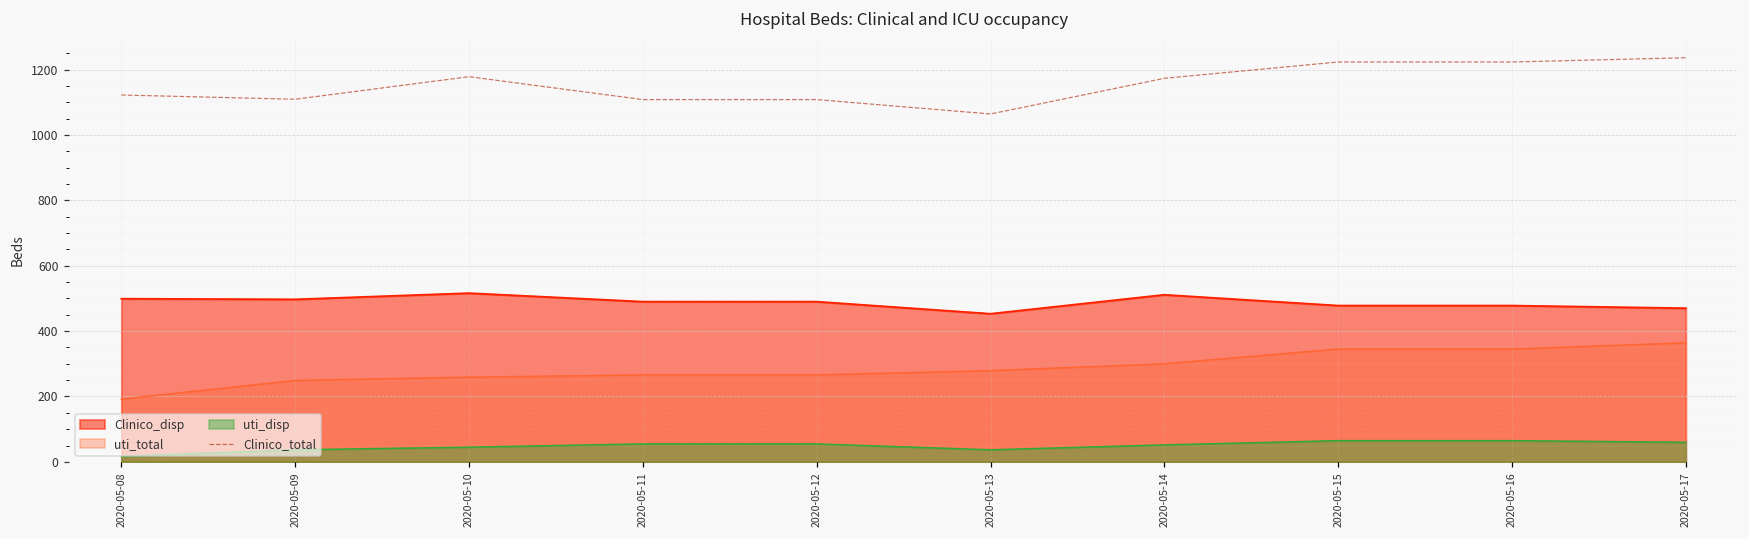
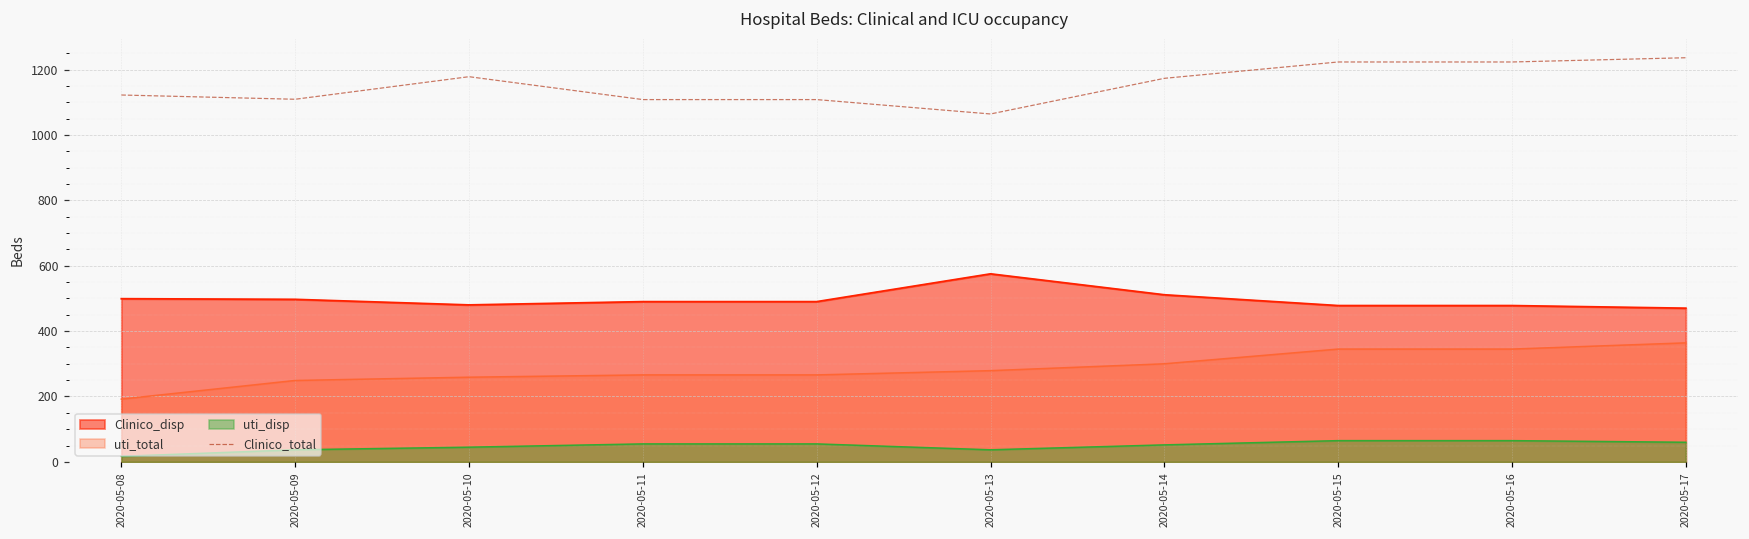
Clinico_disp, 2020-05-10: 520 -> 480
Clinico_disp, 2020-05-13: 450 -> 580
